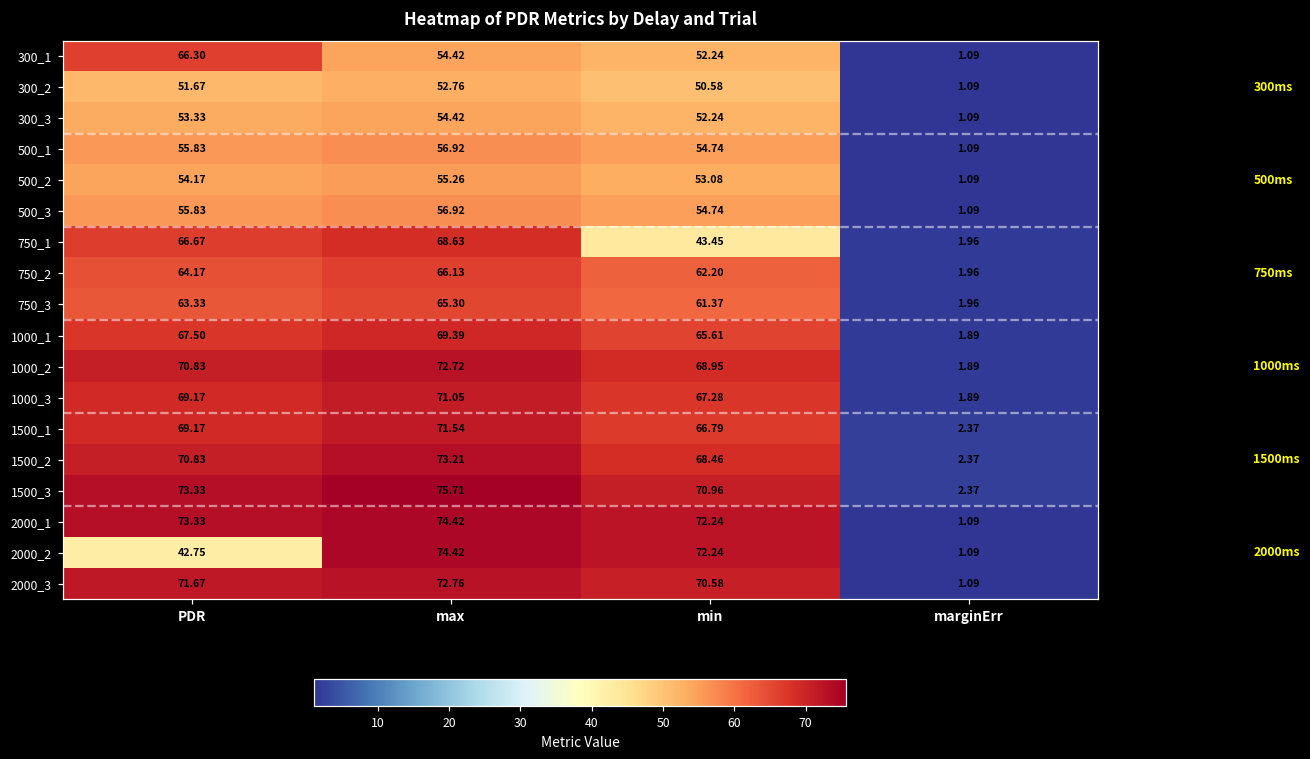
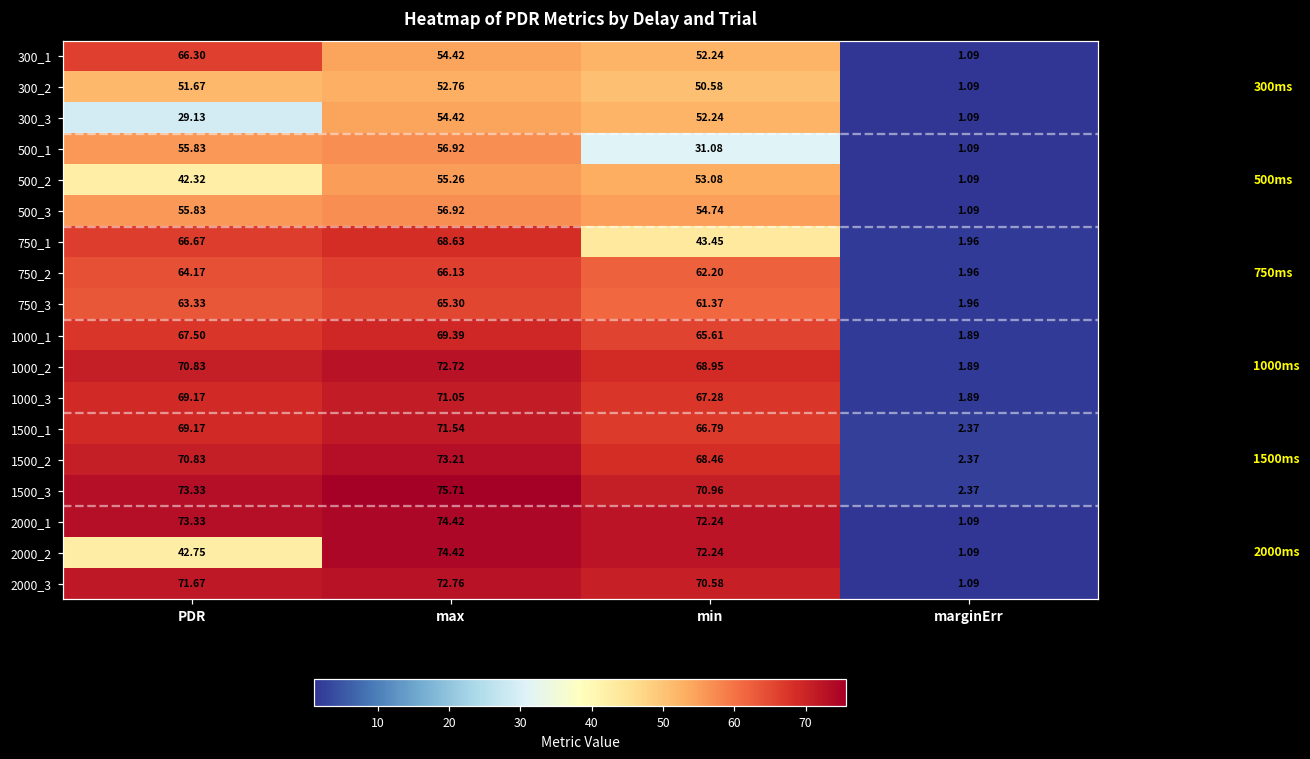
300_3, PDR: 53.33 -> 29.13
500_1, min: 54.74 -> 31.08
500_2, PDR: 54.17 -> 42.32
